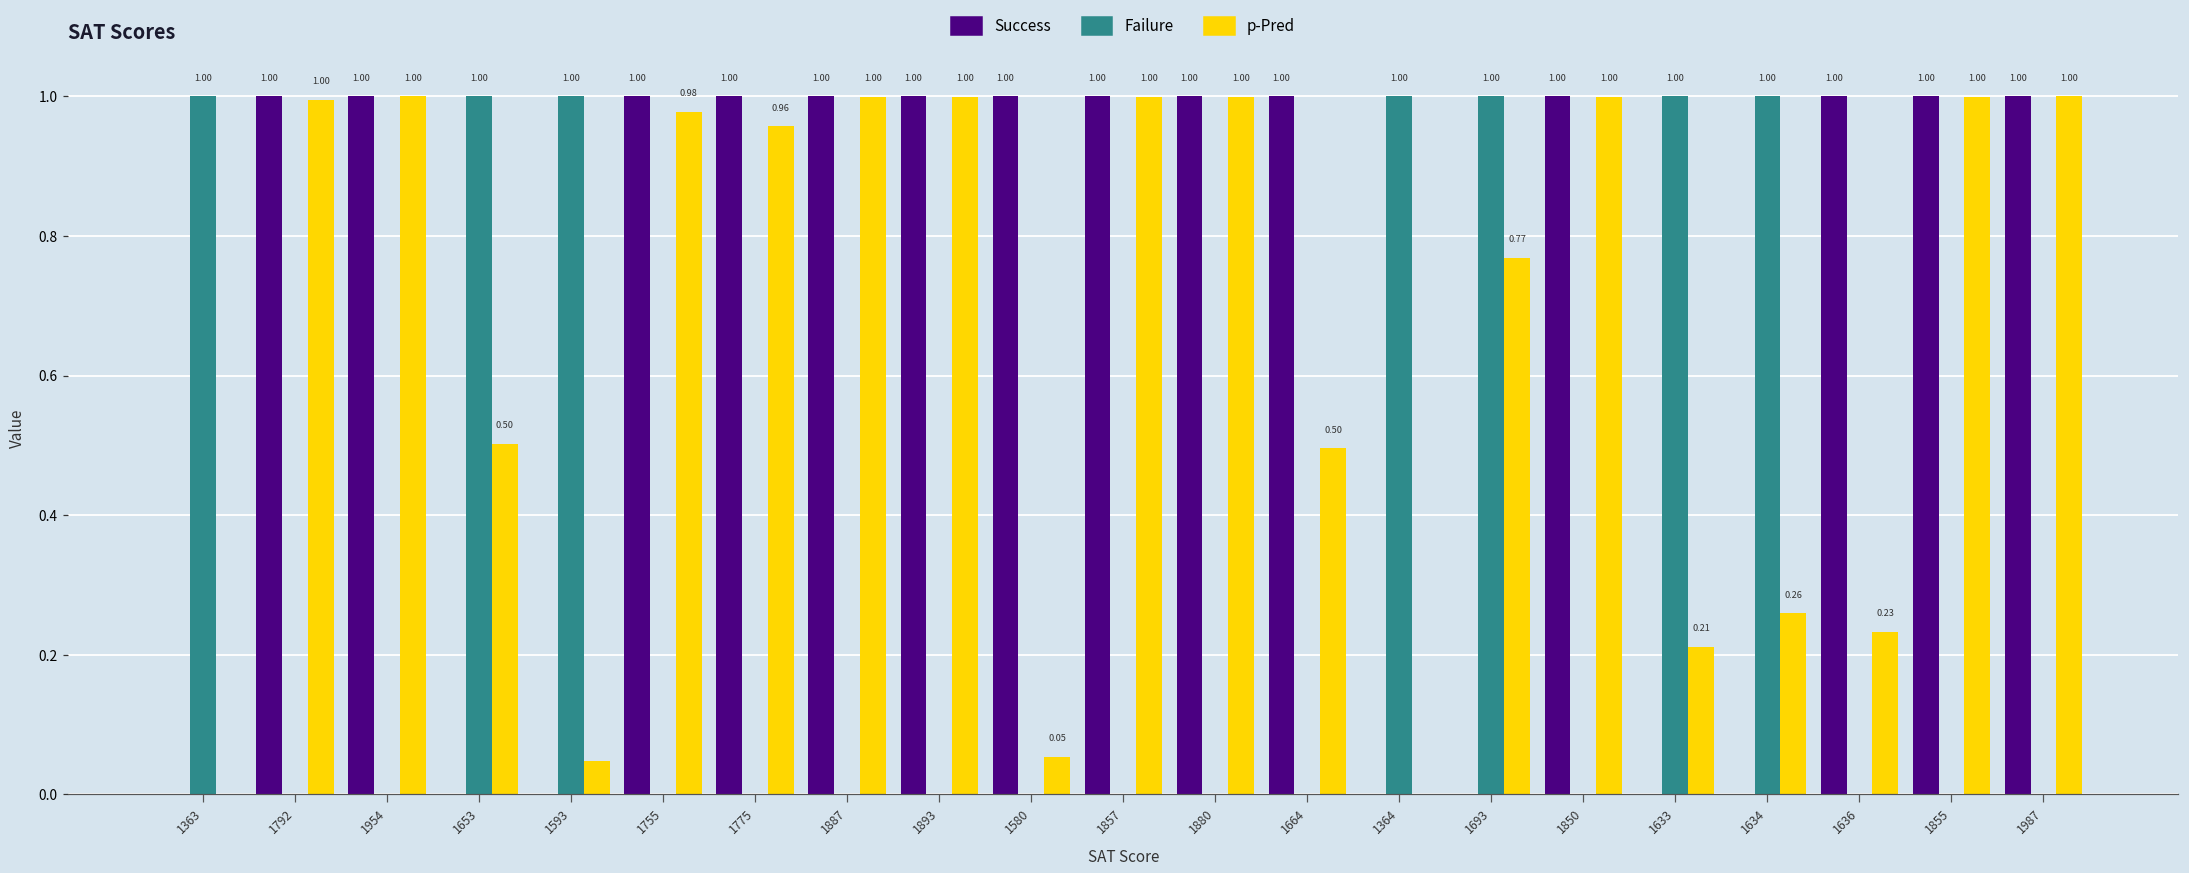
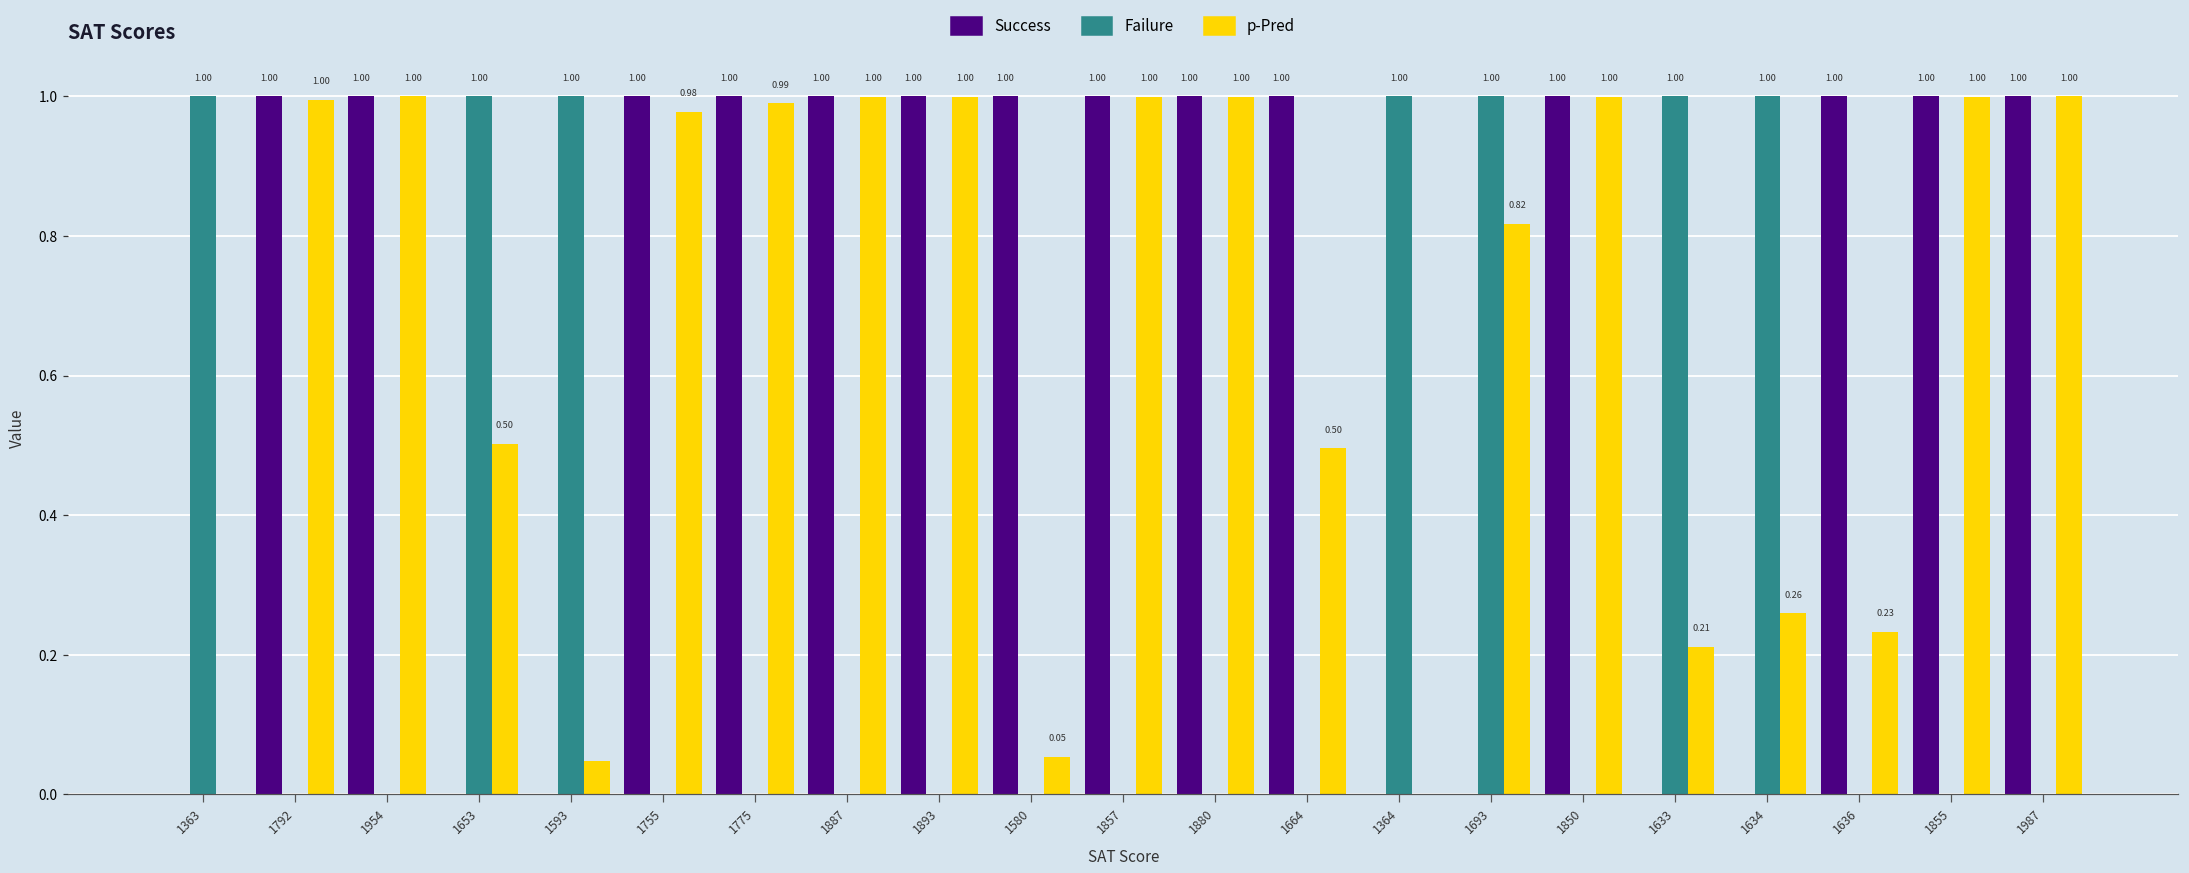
p-Pred, 1775: 0.96 -> 0.99
p-Pred, 1693: 0.77 -> 0.82
